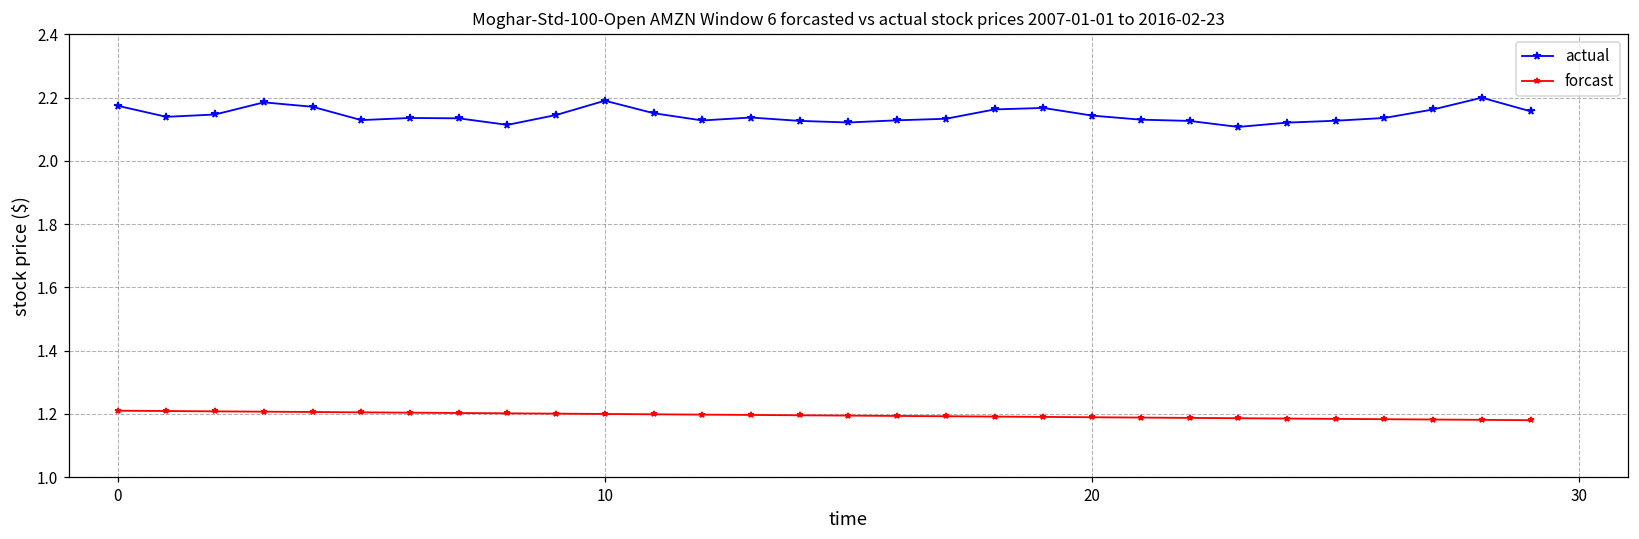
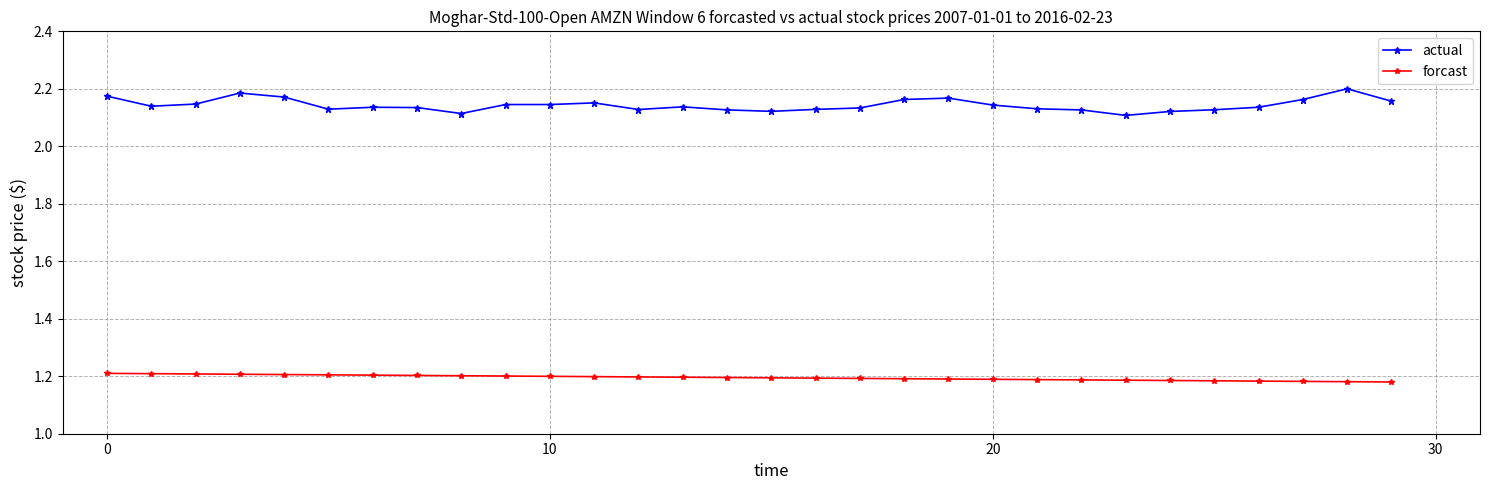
actual, 10: 2.19 -> 2.15
